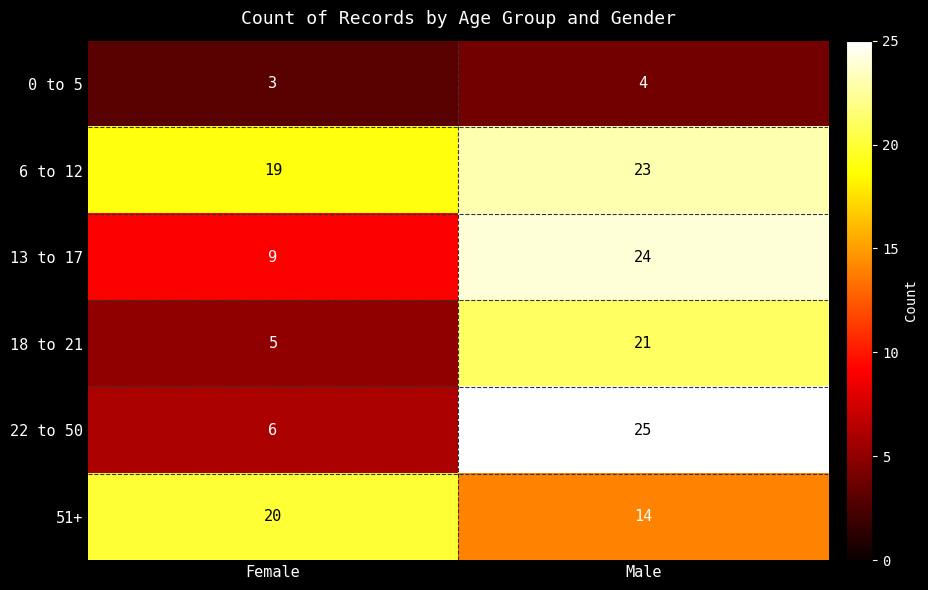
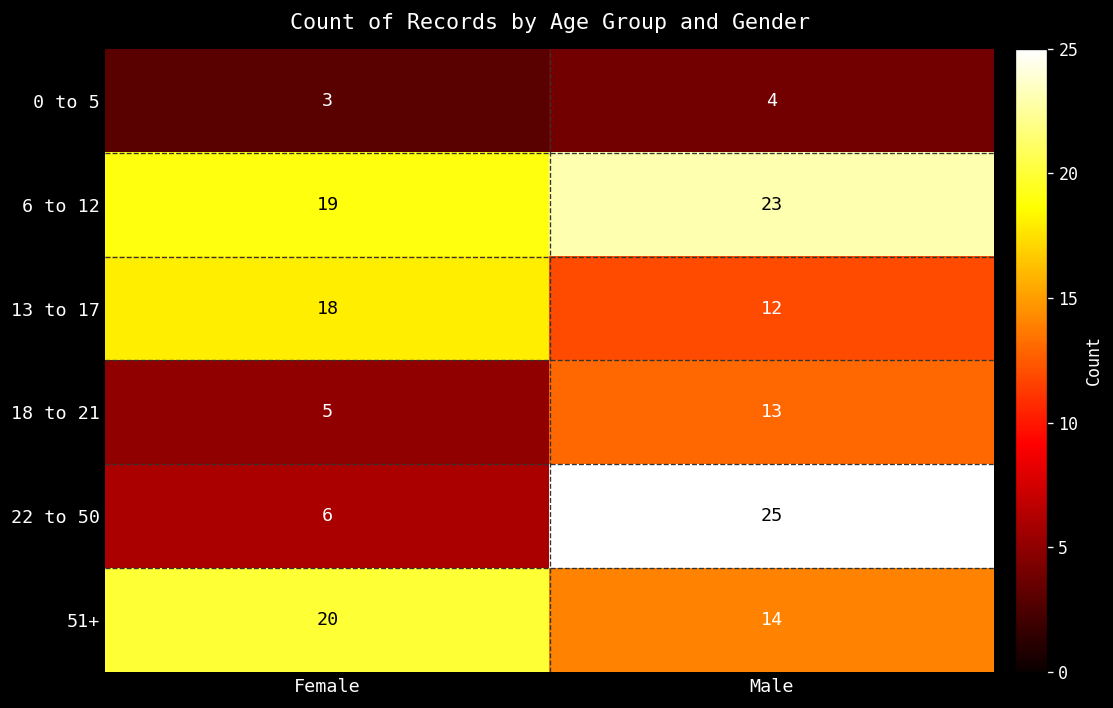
13 to 17, Female: 9 -> 18
13 to 17, Male: 24 -> 12
18 to 21, Male: 21 -> 13
